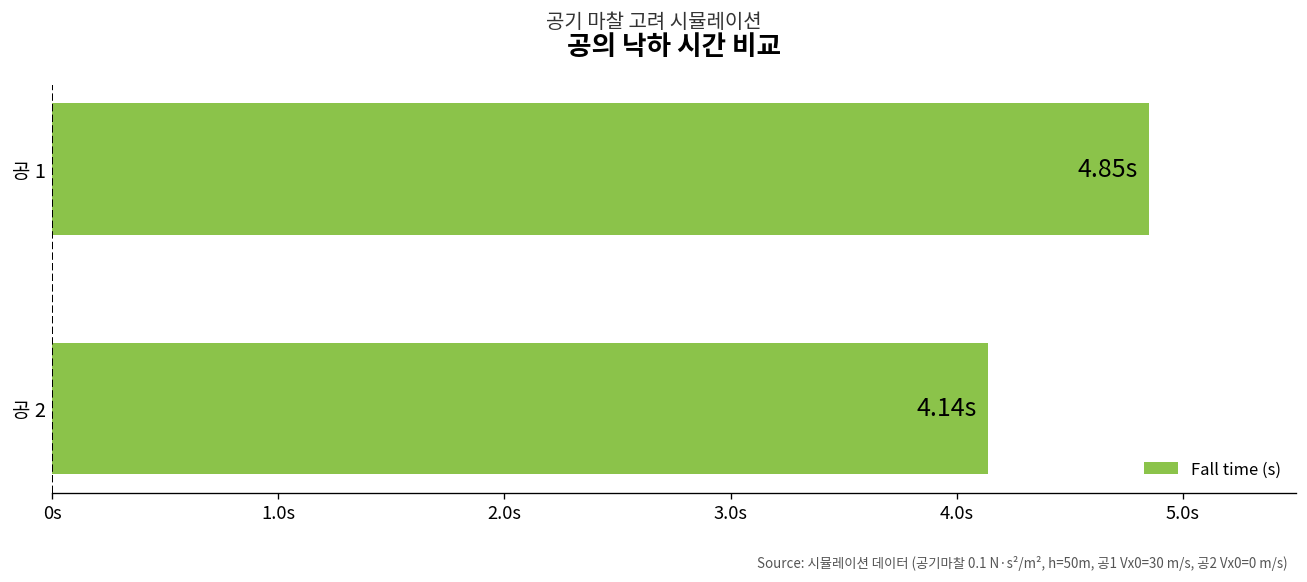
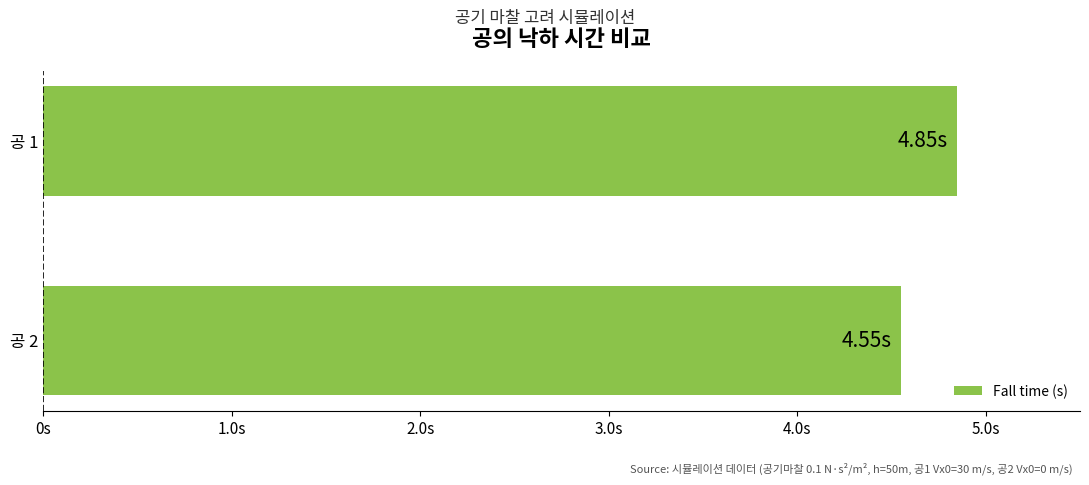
공 2: 4.14s -> 4.55s
